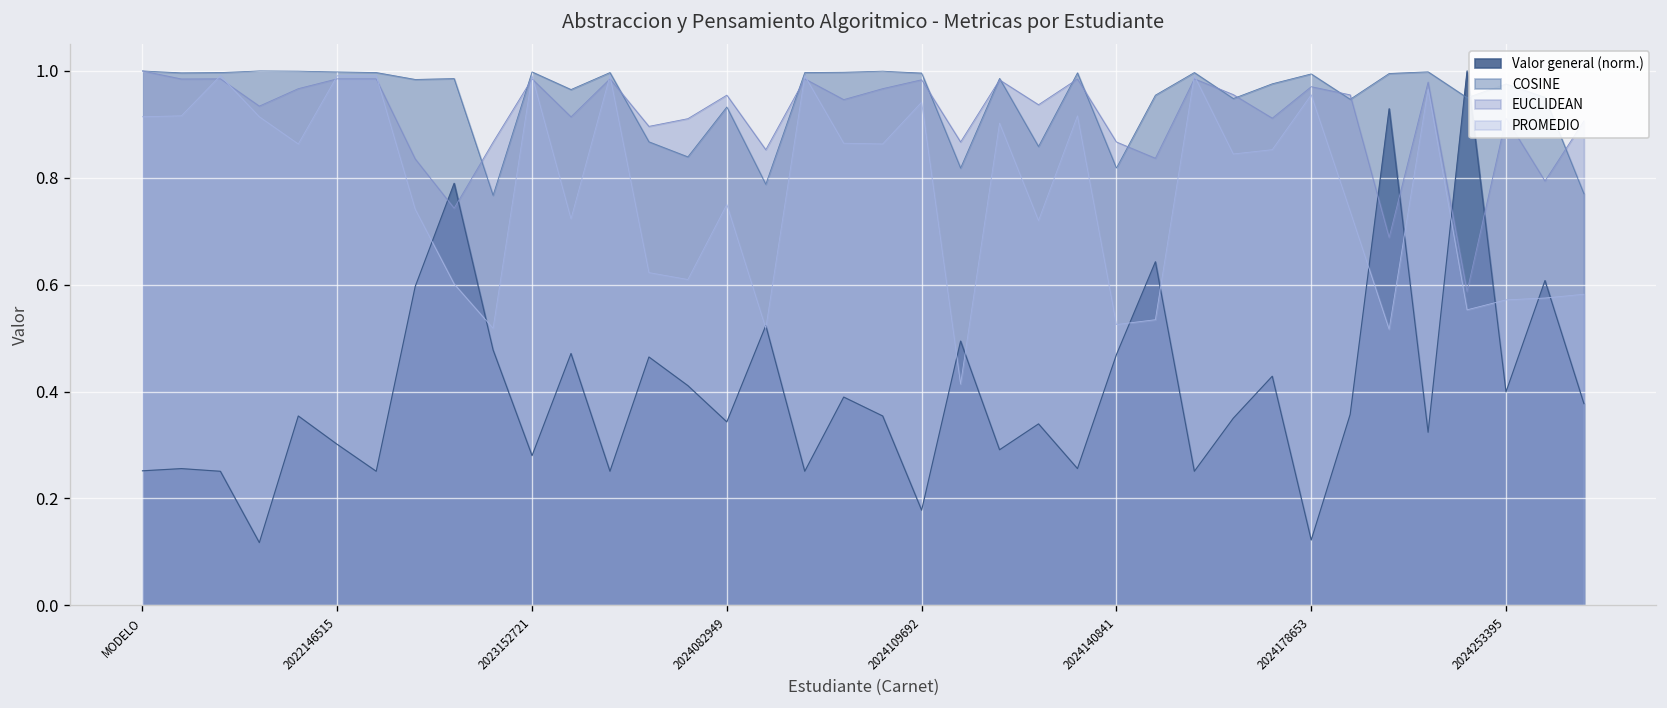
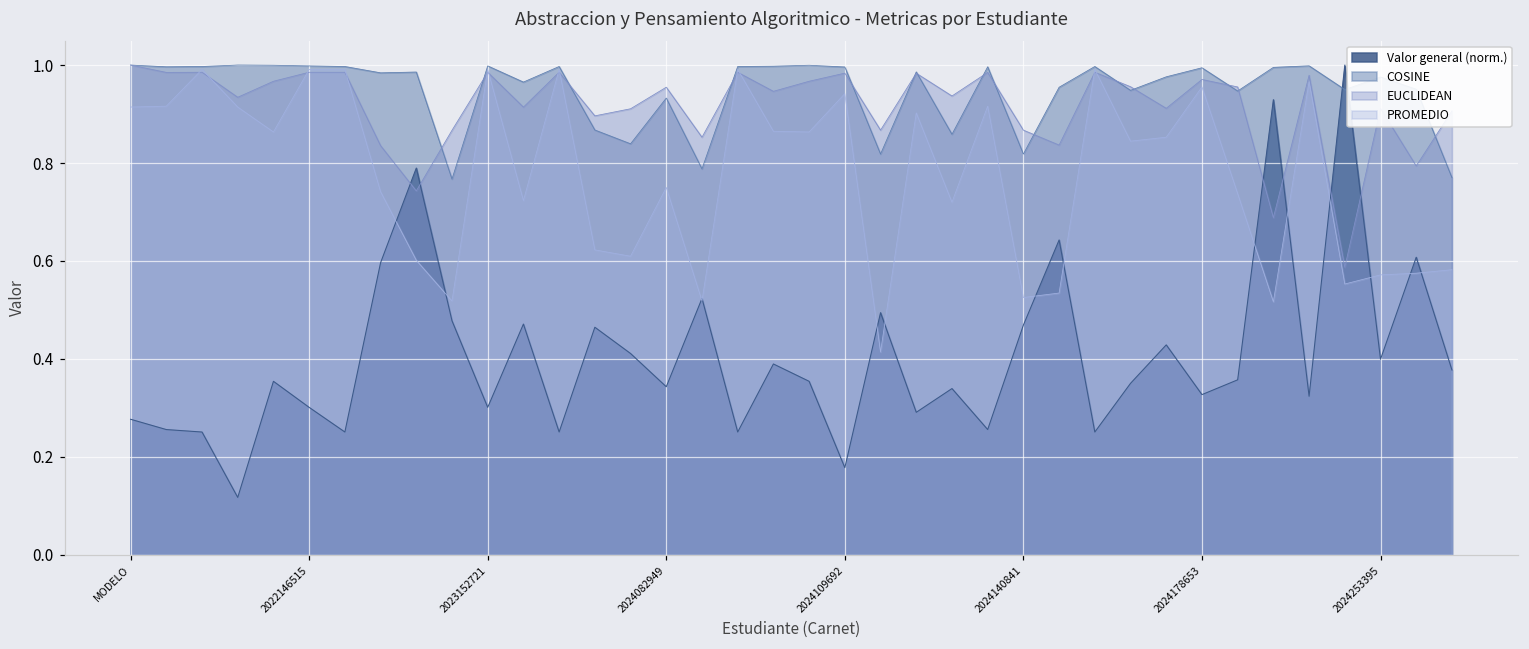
Valor general (norm.), MODELO: 0.25 -> 0.28
Valor general (norm.), 2023152721: 0.28 -> 0.30
Valor general (norm.), 2024178653: 0.12 -> 0.33
